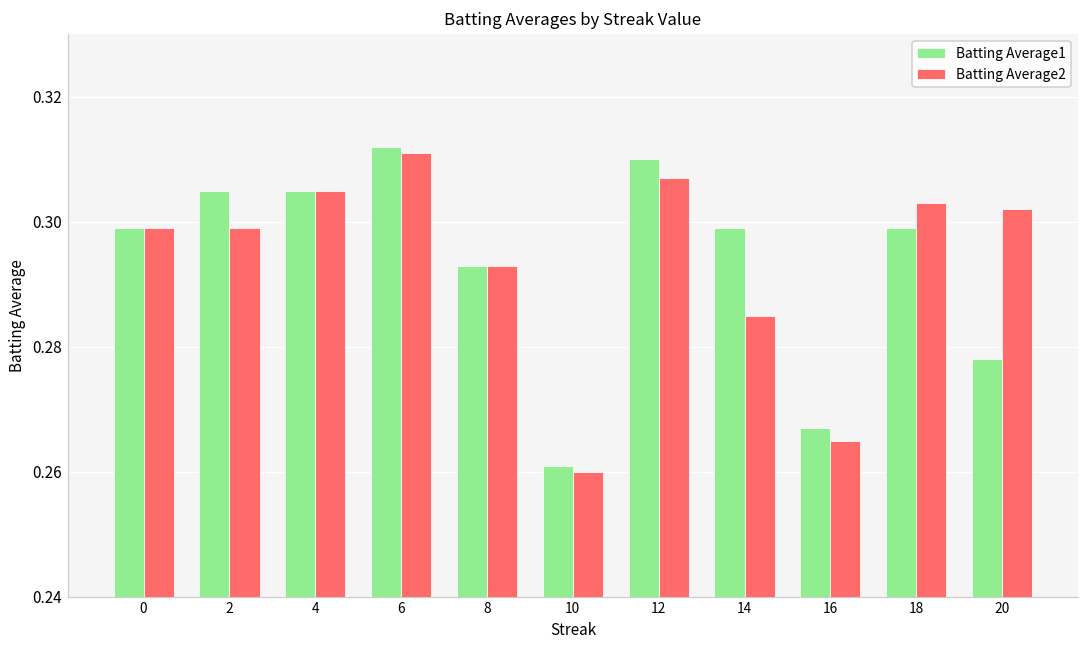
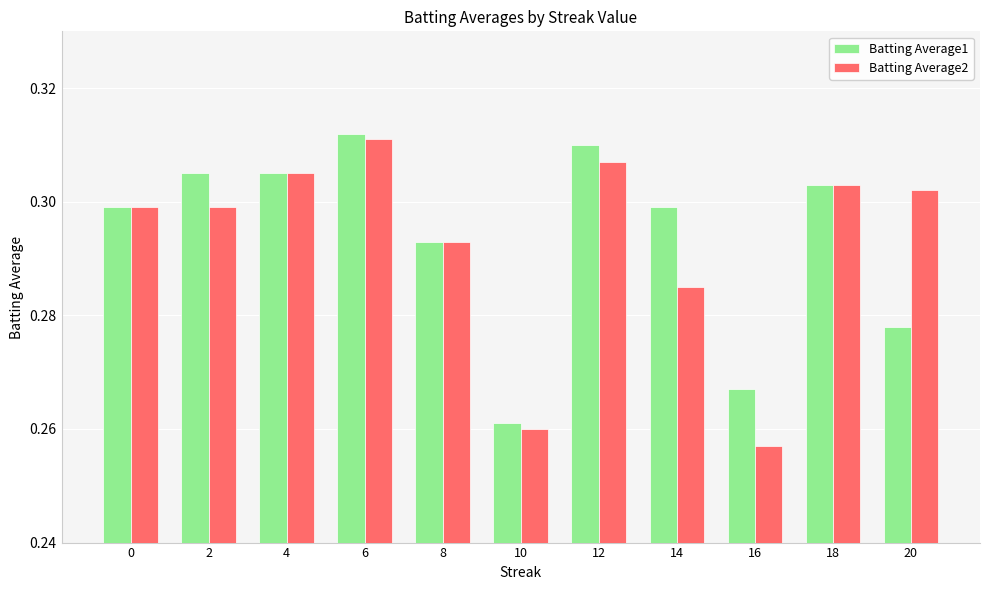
Batting Average2, 16: 0.265 -> 0.257
Batting Average1, 18: 0.299 -> 0.303
